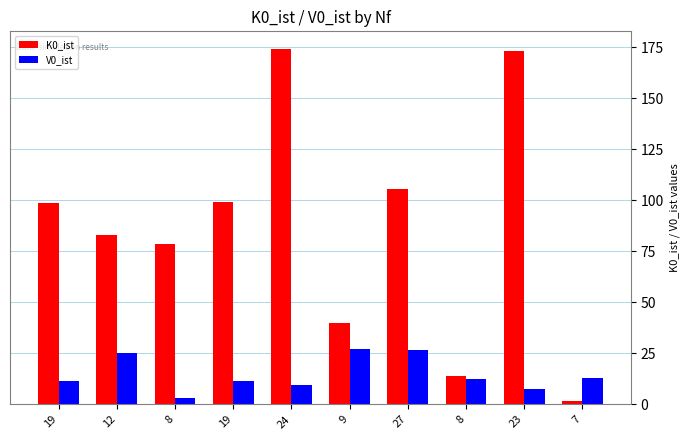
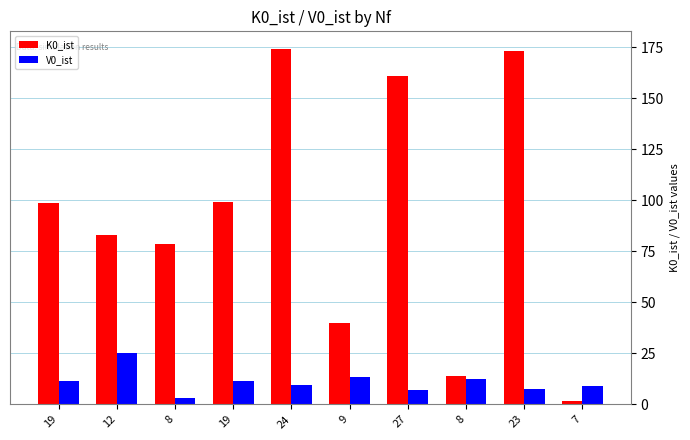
V0_ist, 9: 27 -> 13
K0_ist, 27: 105 -> 161
V0_ist, 27: 27 -> 7
V0_ist, 7: 13 -> 9
